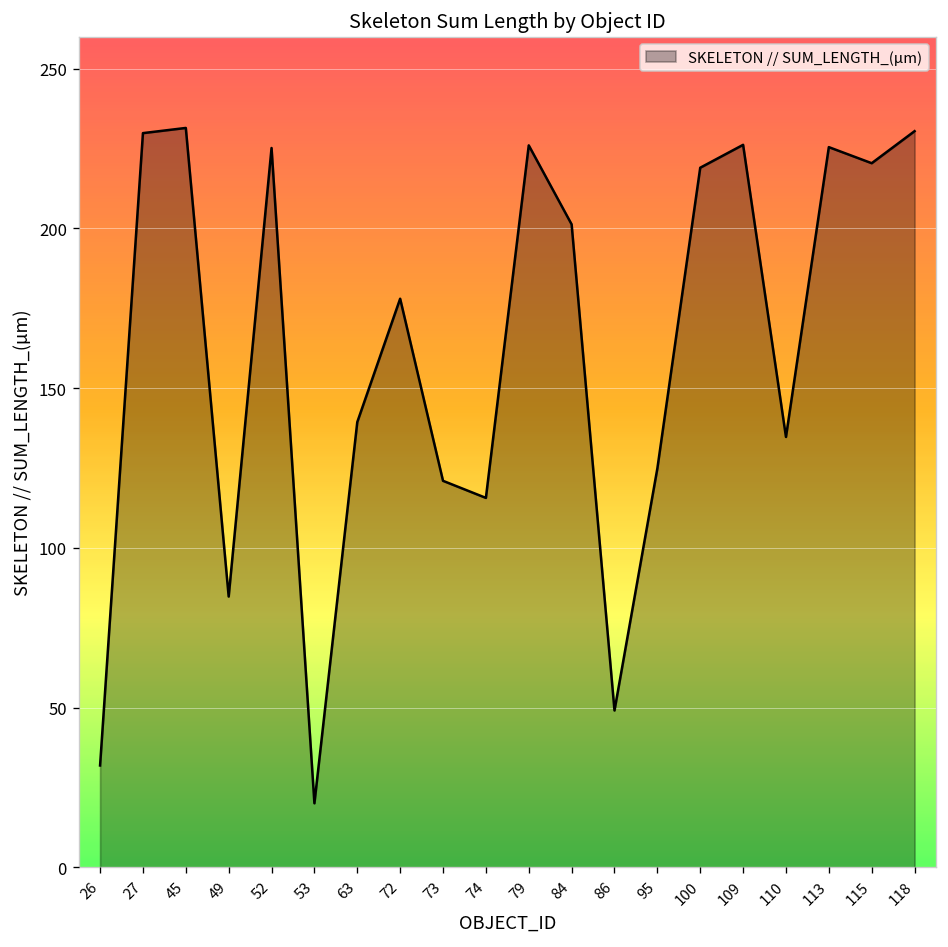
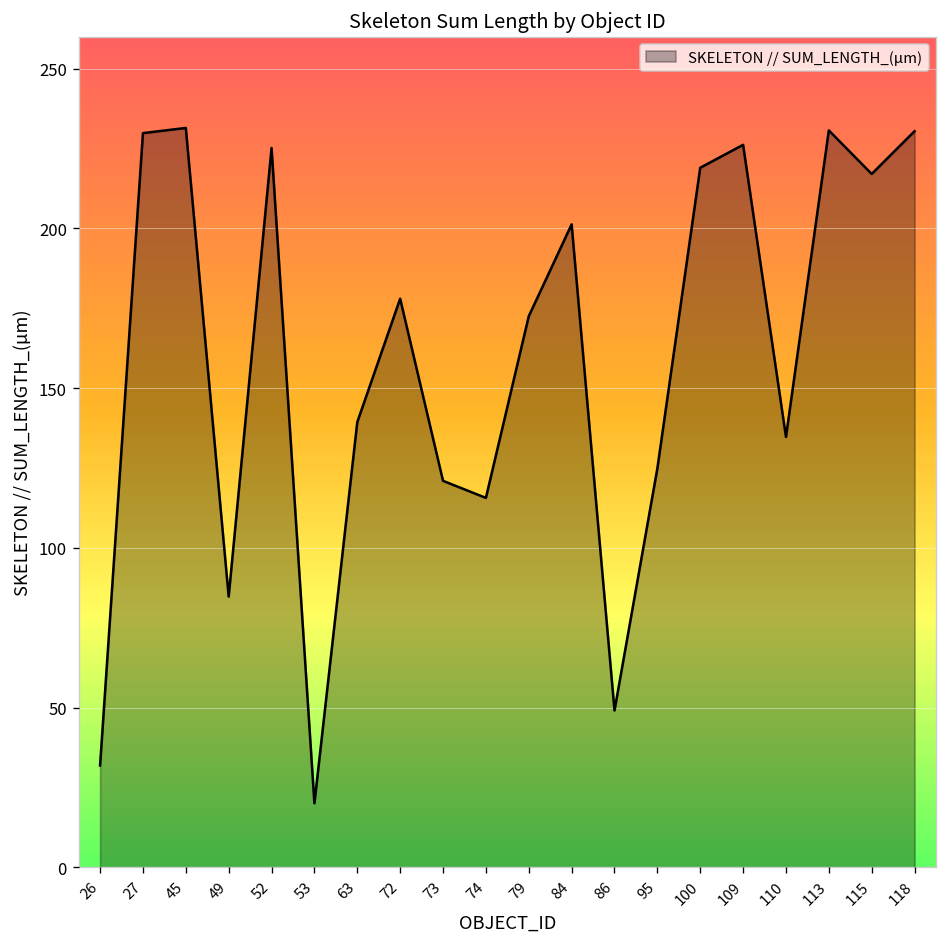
79: 226 -> 172
113: 225 -> 231
115: 220 -> 217
